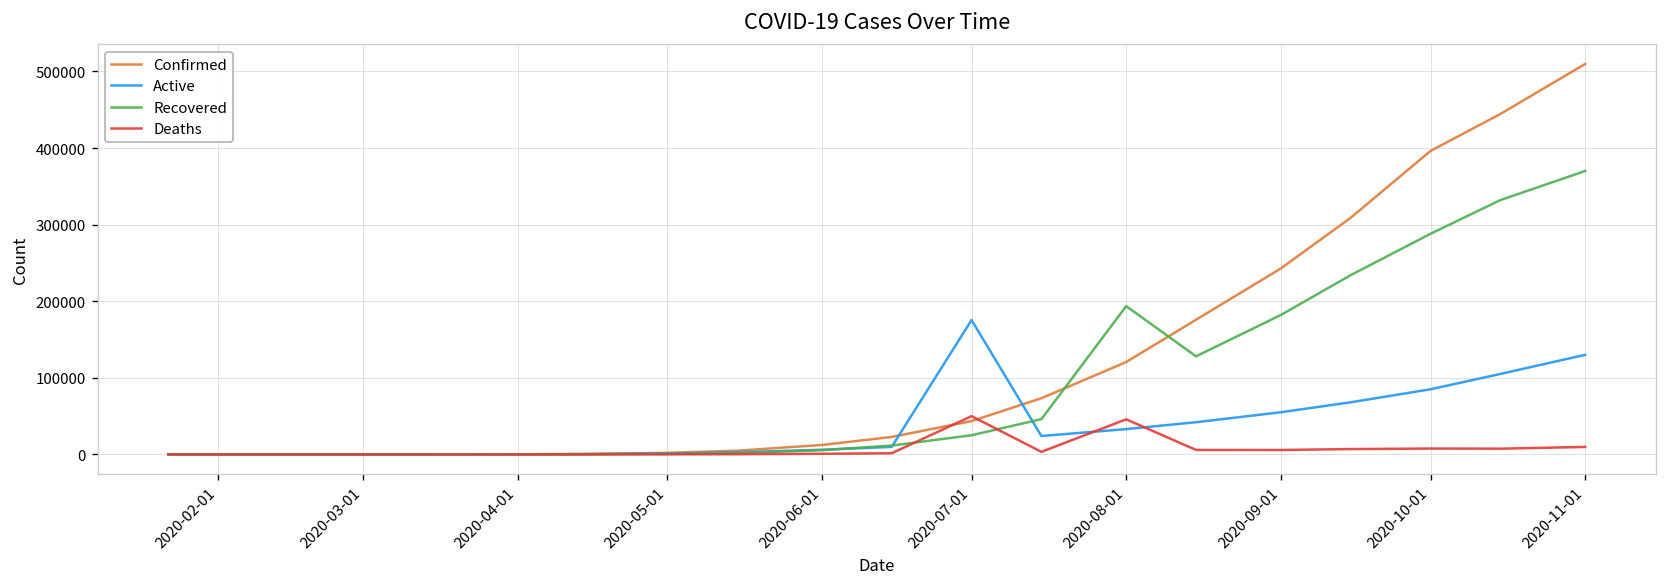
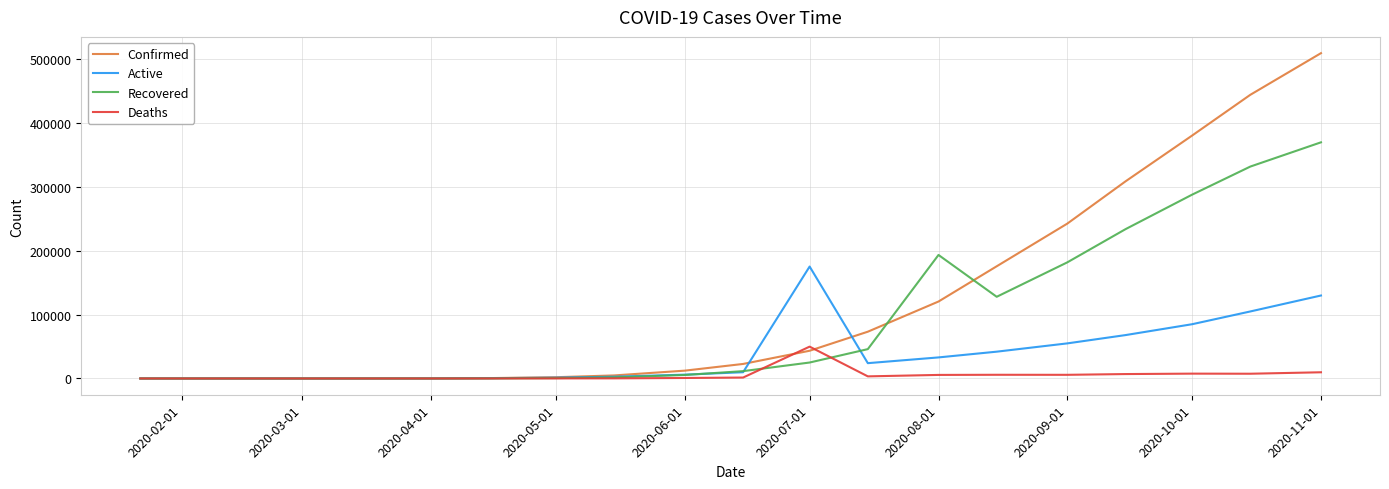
Deaths, 2020-08-01: 50000 -> 10000
Confirmed, 2020-10-01: 400000 -> 380000
